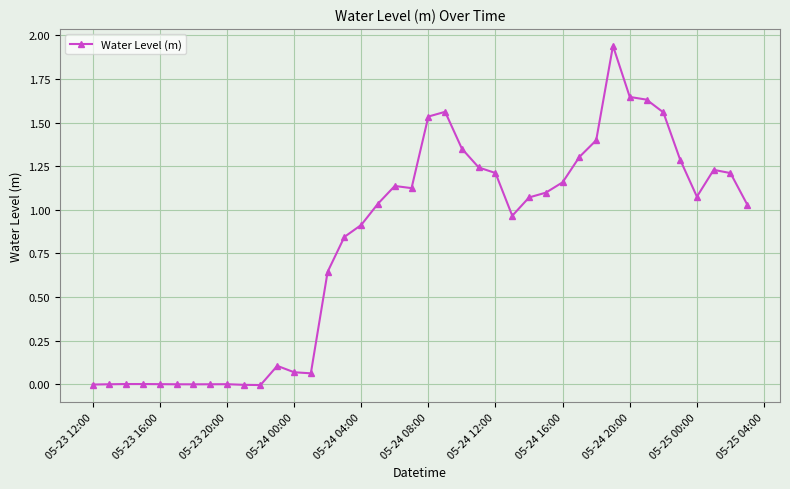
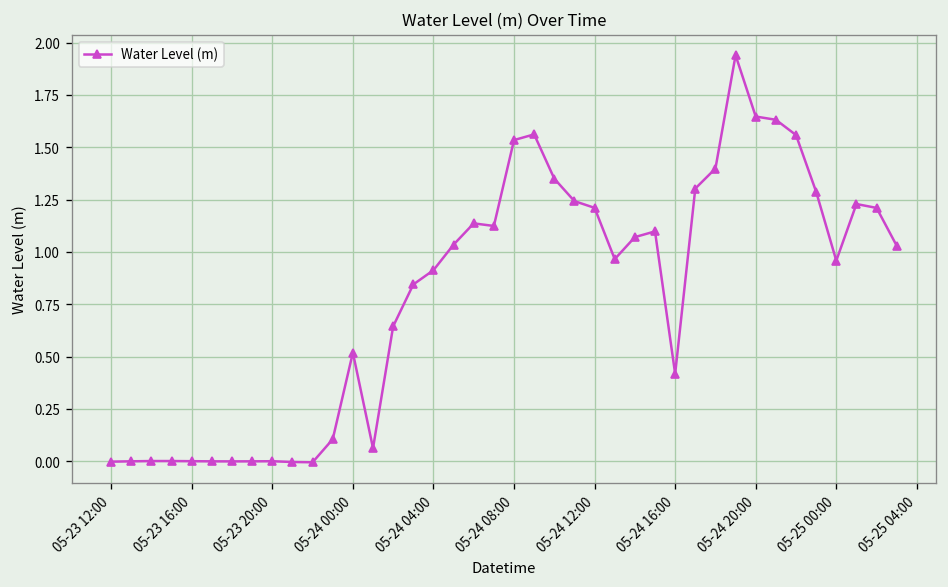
05-24 00:00: 0.07 -> 0.52
05-24 16:00: 1.16 -> 0.42
05-25 00:00: 1.07 -> 0.96
